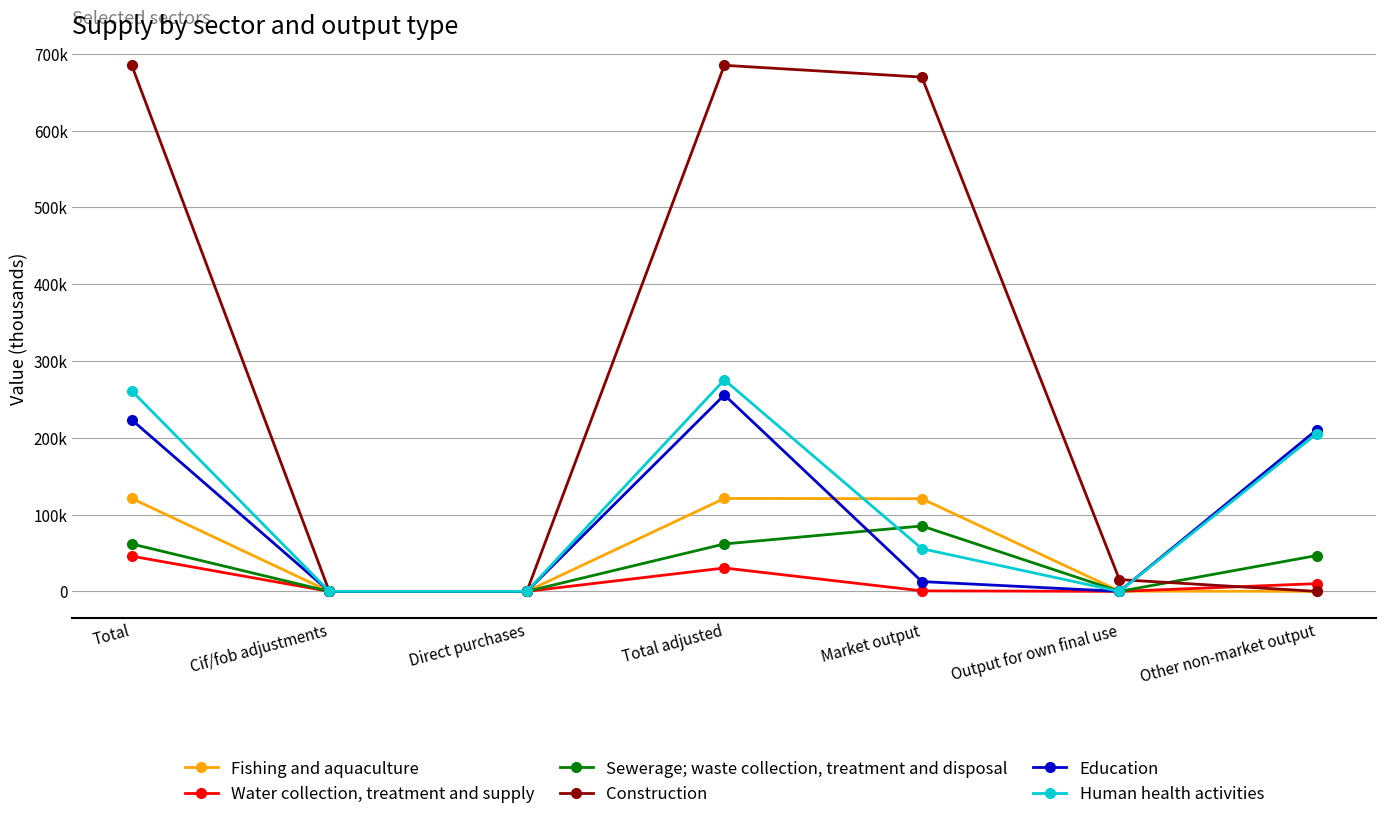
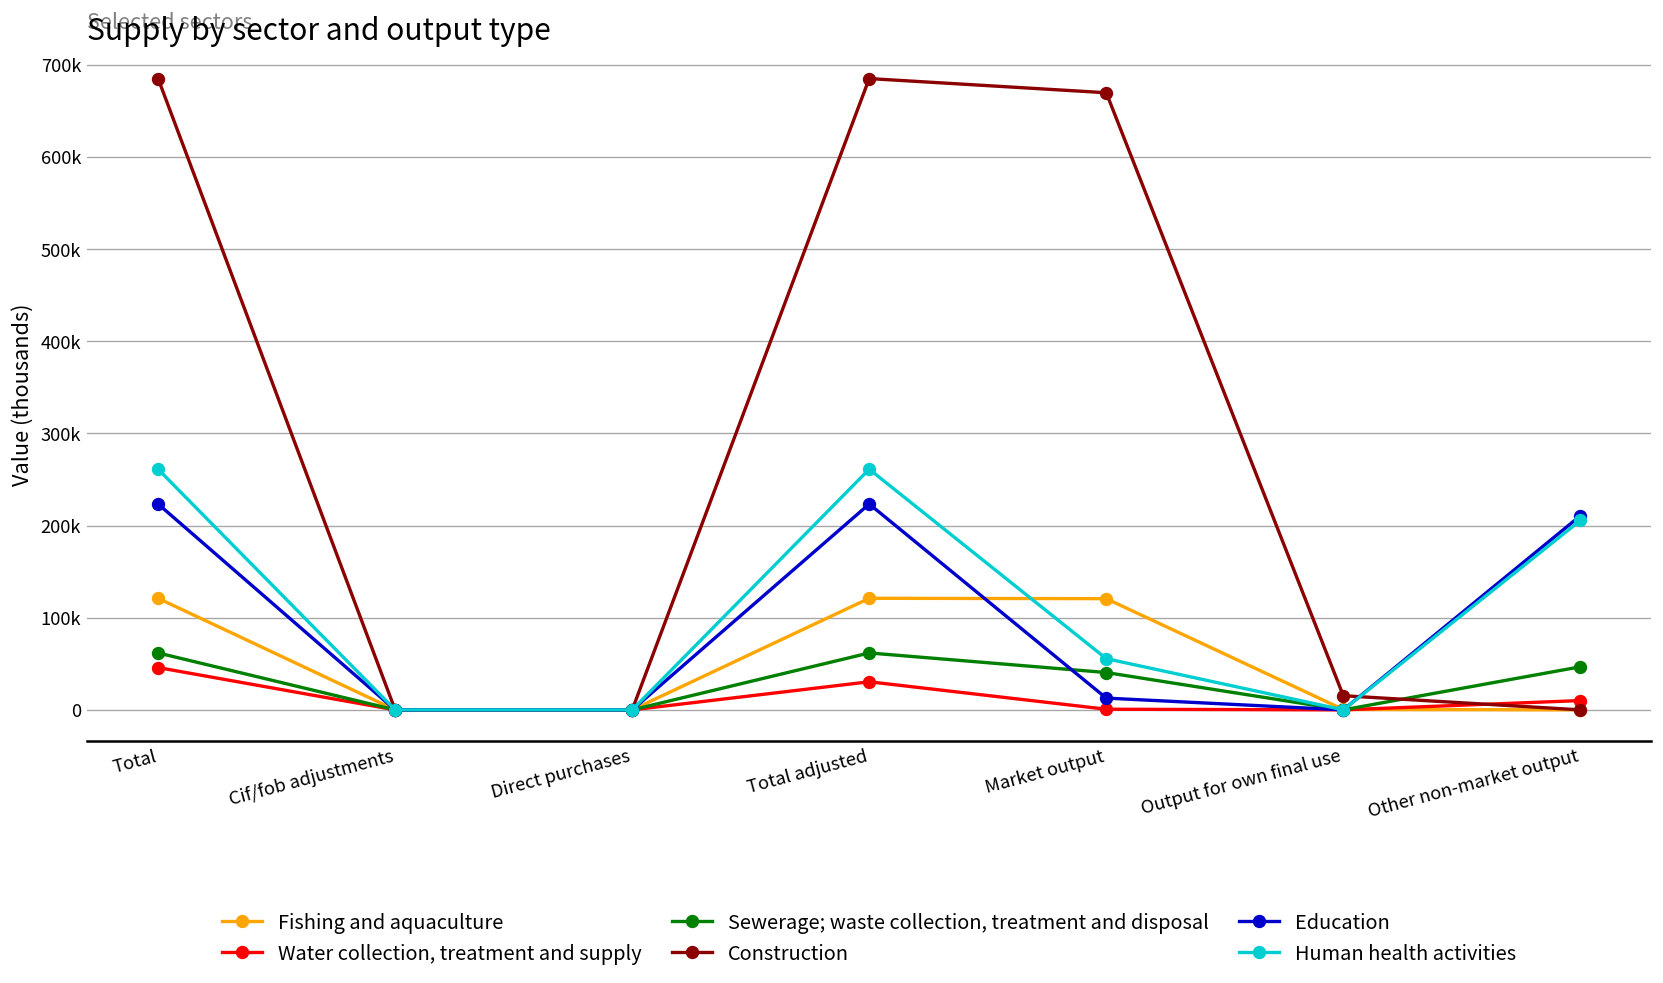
Education, Total adjusted: 260000 -> 220000
Human health activities, Total adjusted: 280000 -> 260000
Sewerage; waste collection, treatment and disposal, Market output: 90000 -> 40000
